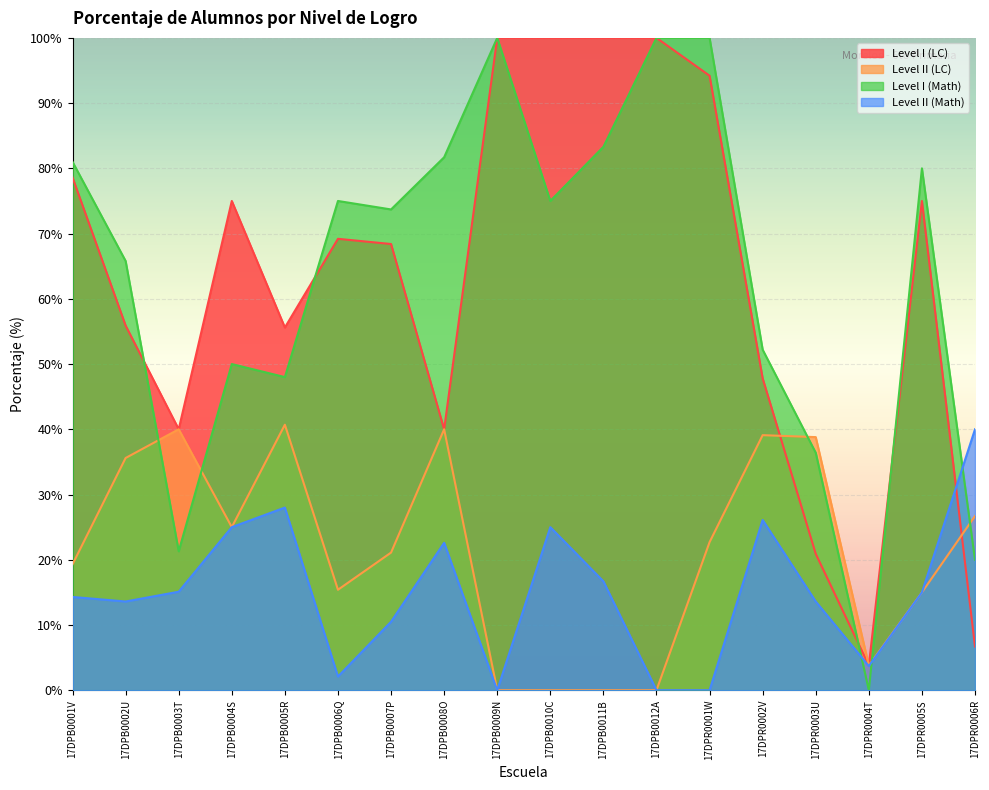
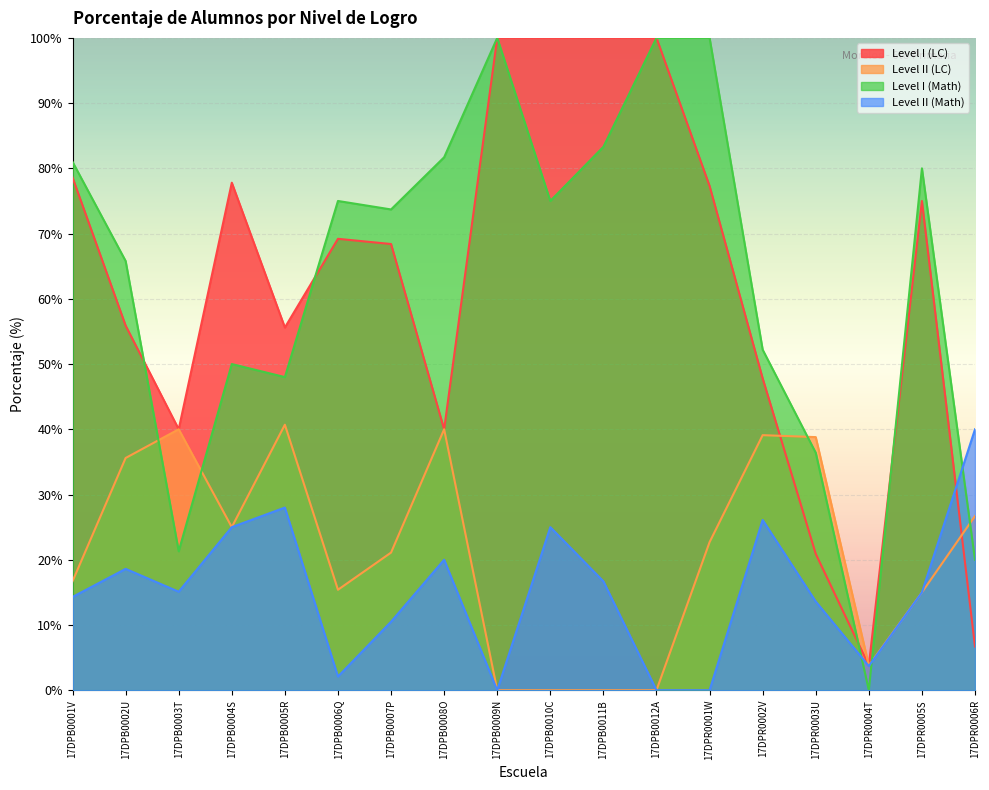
Level II (LC), 17DPB0001V: 19% -> 17%
Level II (Math), 17DPB0002U: 14% -> 19%
Level I (LC), 17DPB0004S: 75% -> 78%
Level II (Math), 17DPB0008O: 23% -> 20%
Level I (LC), 17DPR0001W: 94% -> 77%
